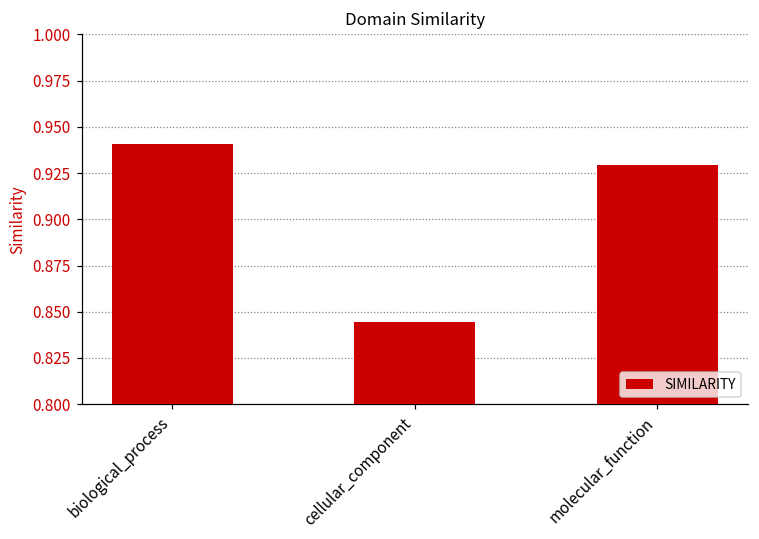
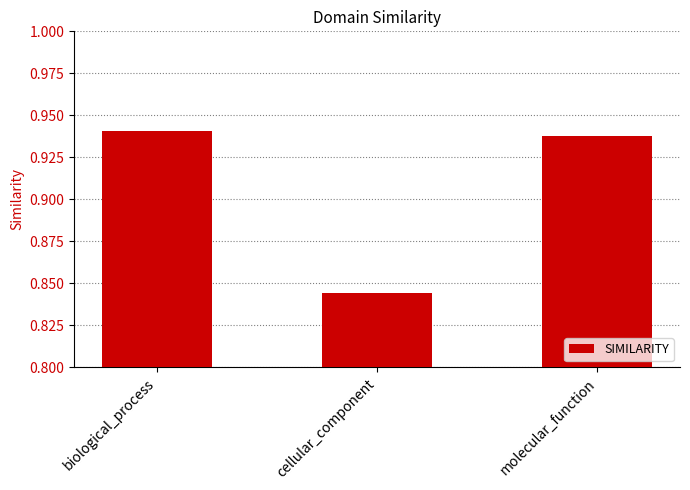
molecular_function: 0.929 -> 0.937
